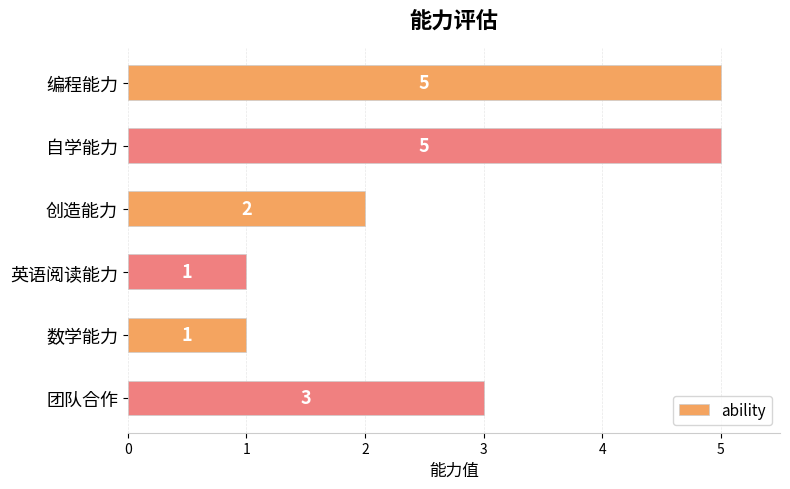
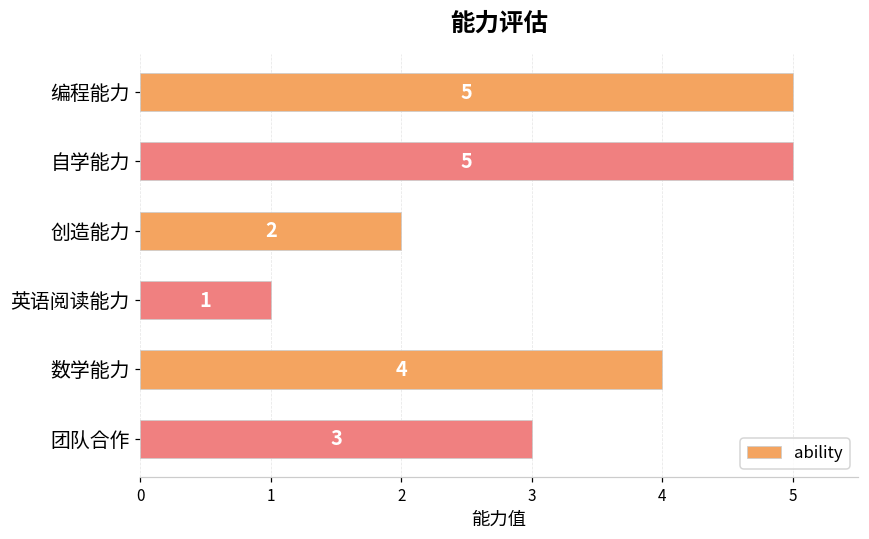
数学能力: 1 -> 4
